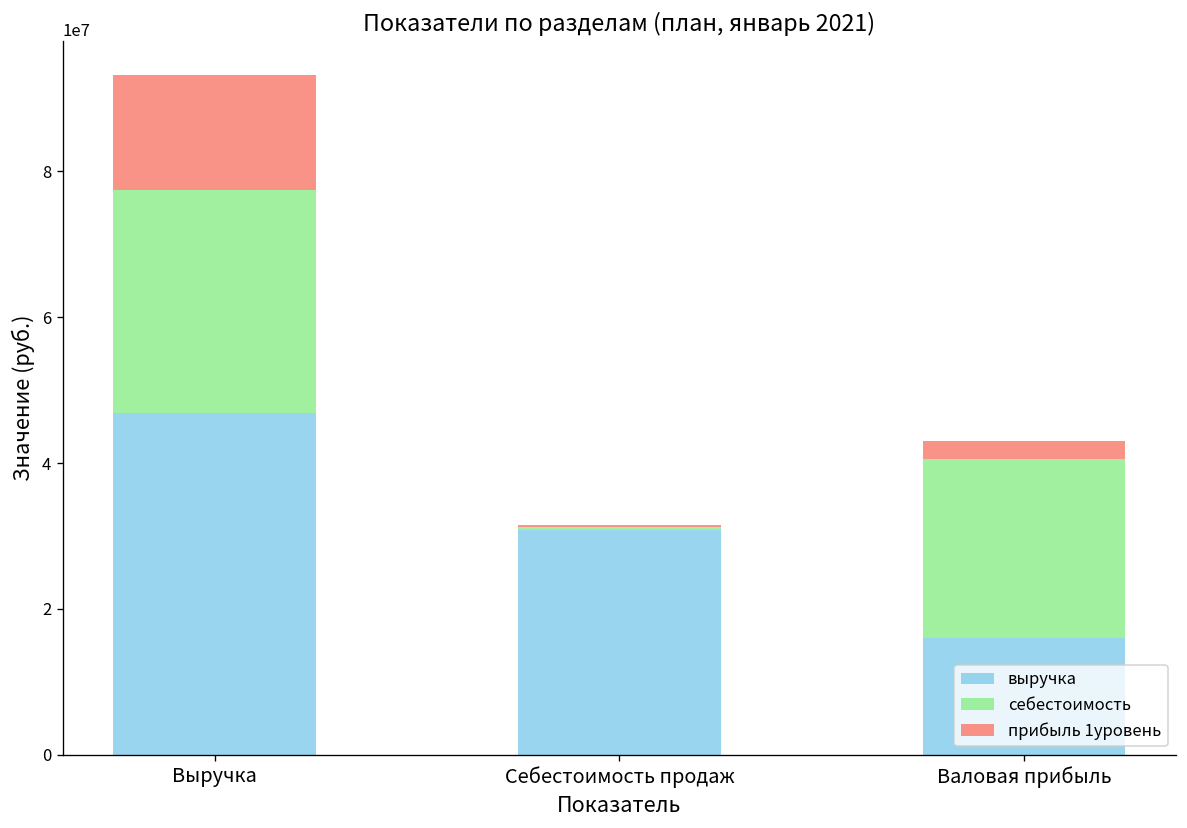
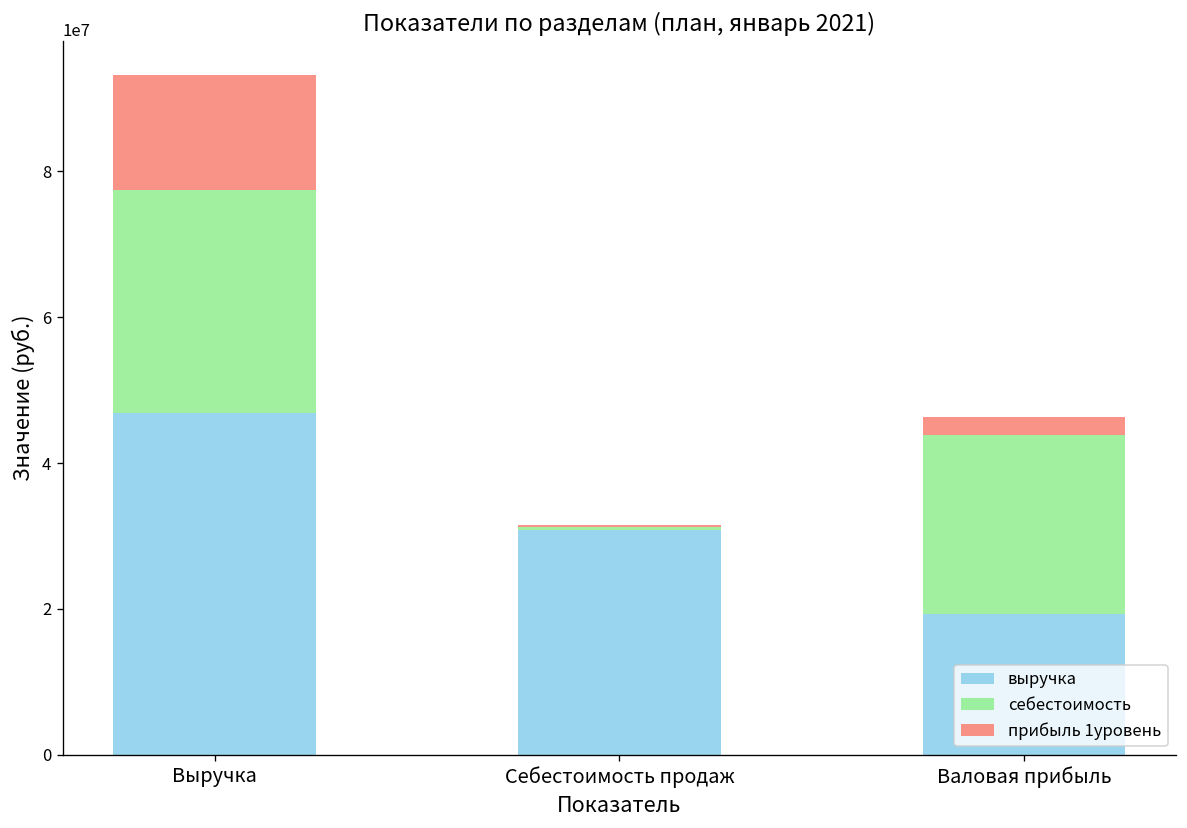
выручка, Валовая прибыль: 16000000 -> 19000000
